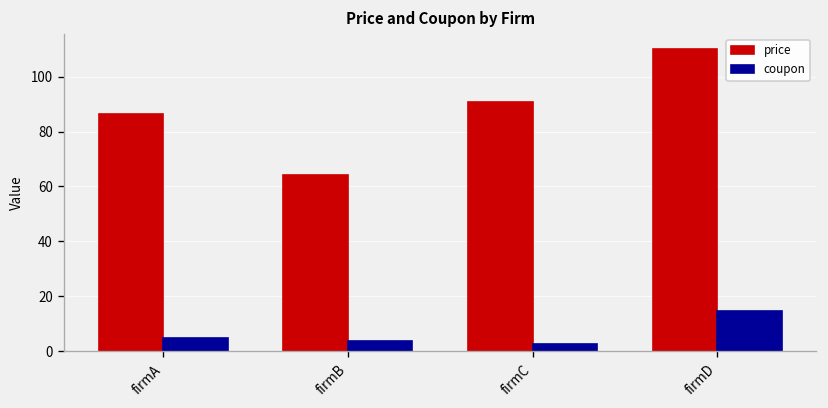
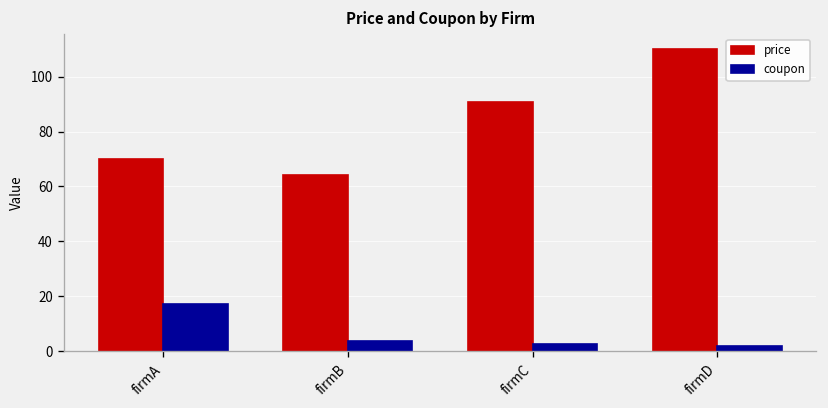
price, firmA: 86 -> 70
coupon, firmA: 5 -> 17
coupon, firmD: 15 -> 2
